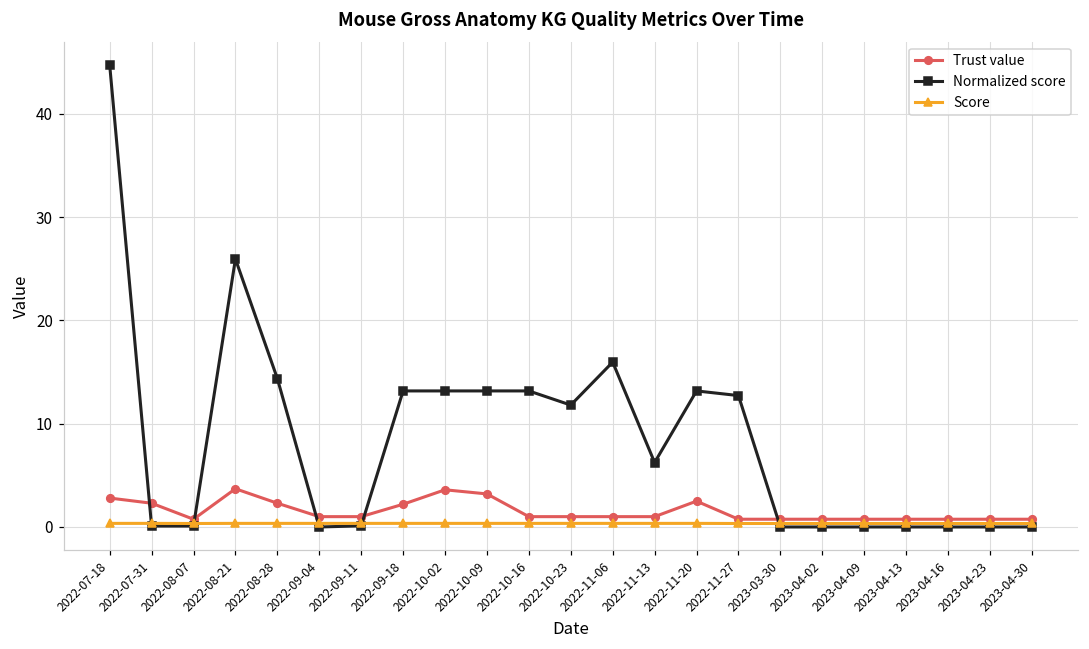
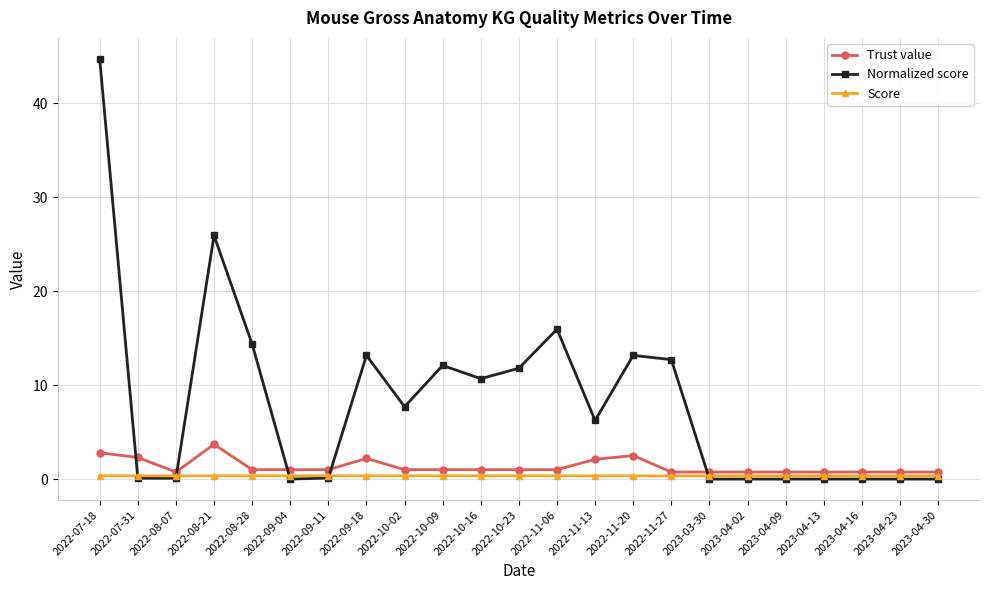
Trust value, 2022-08-28: 2 -> 1
Trust value, 2022-10-02: 4 -> 1
Normalized score, 2022-10-02: 13 -> 8
Trust value, 2022-10-09: 3 -> 1
Normalized score, 2022-10-09: 13 -> 12
Normalized score, 2022-10-16: 13 -> 11
Trust value, 2022-11-13: 1 -> 2
